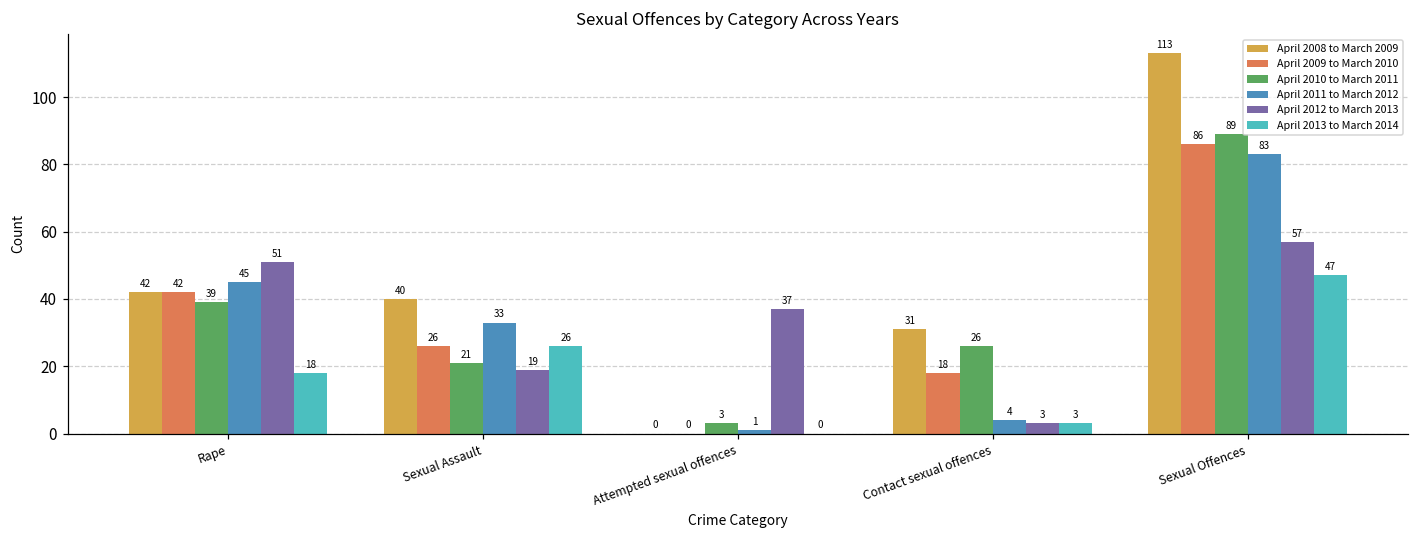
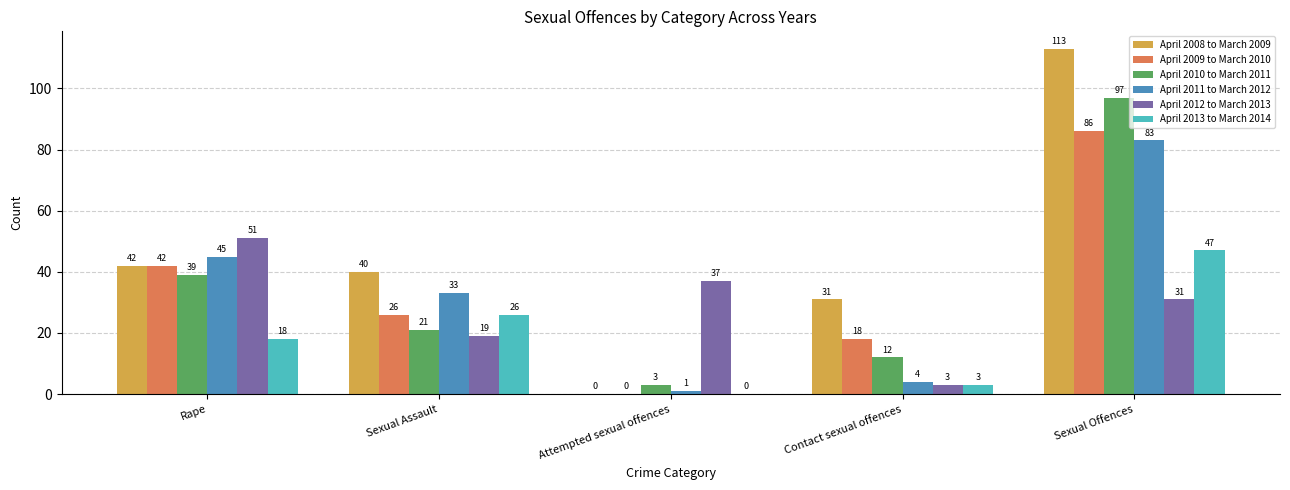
April 2010 to March 2011, Contact sexual offences: 26 -> 12
April 2010 to March 2011, Sexual Offences: 89 -> 97
April 2012 to March 2013, Sexual Offences: 57 -> 31
